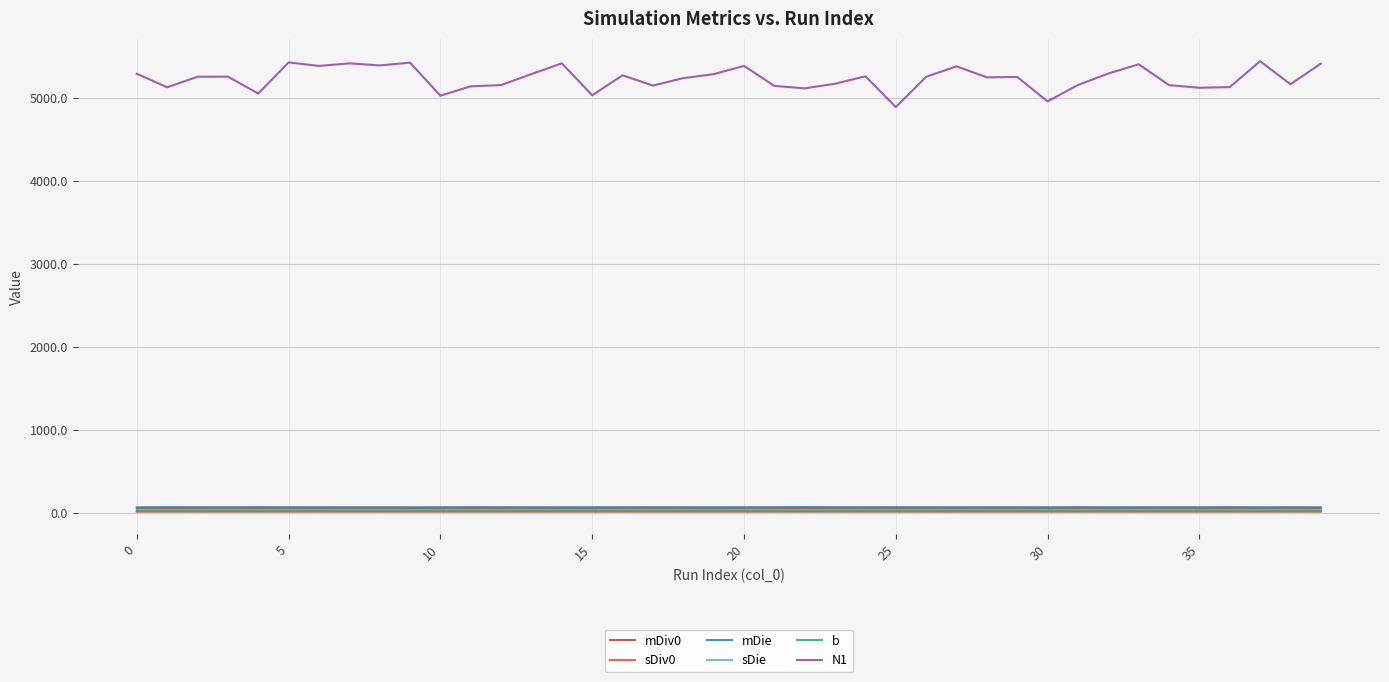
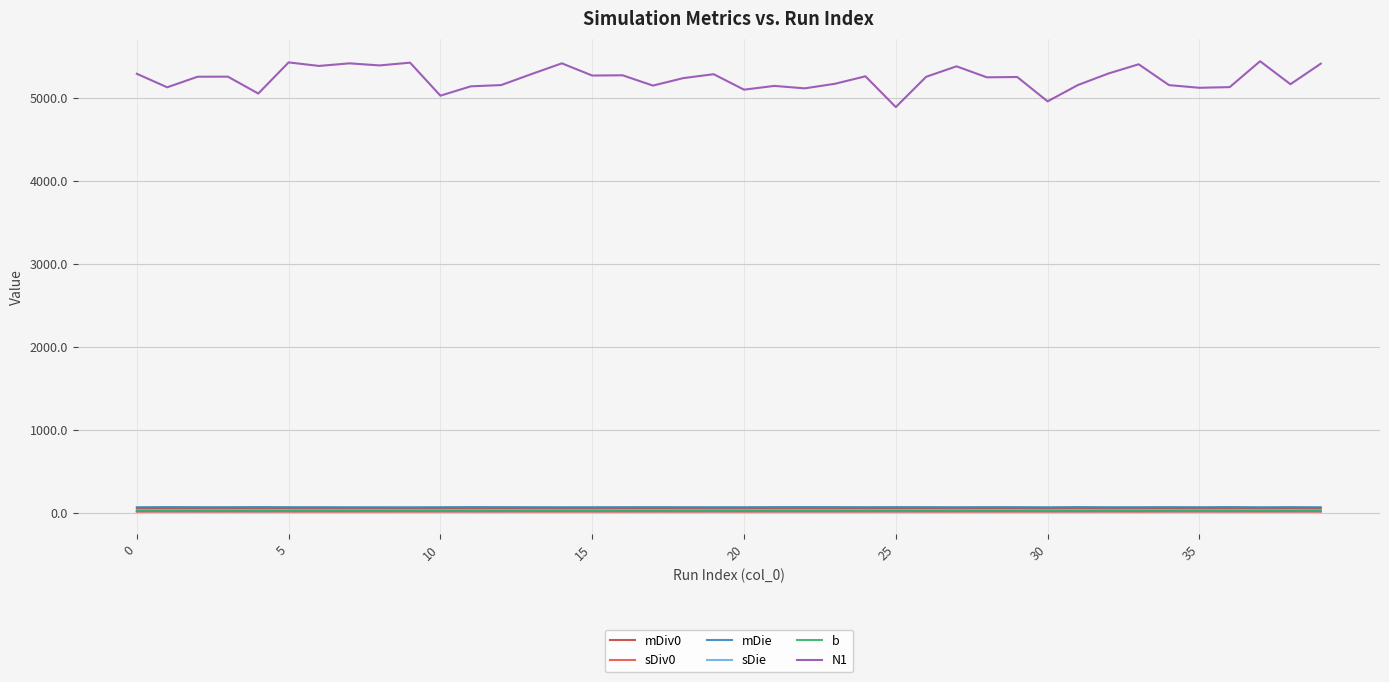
N1, 15: 5000 -> 5300
N1, 20: 5400 -> 5100
